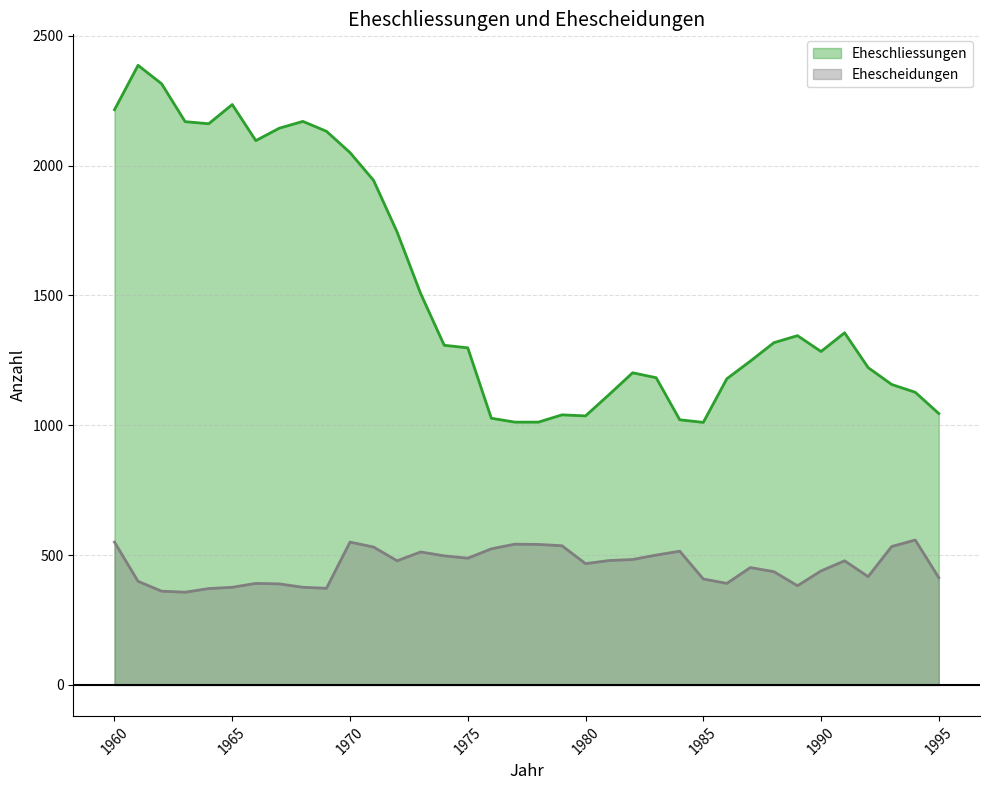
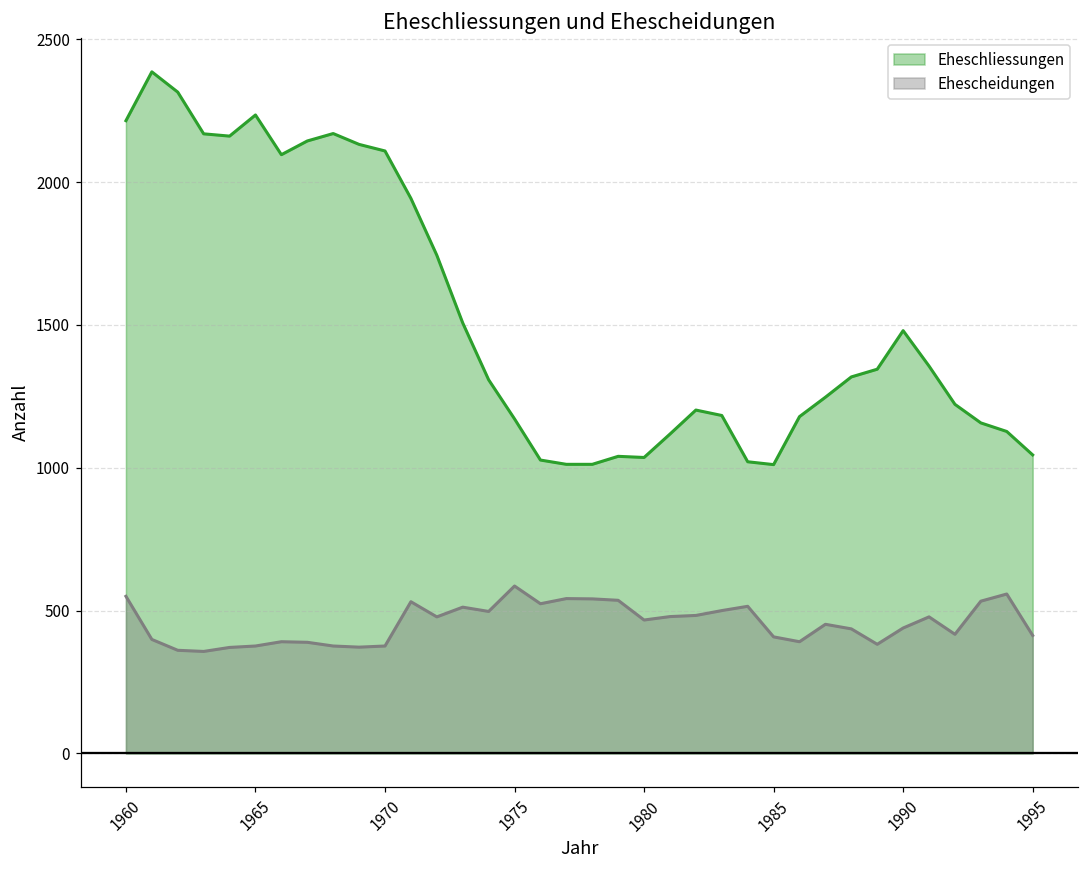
Eheschliessungen, 1970: 2050 -> 2110
Ehescheidungen, 1970: 550 -> 380
Eheschliessungen, 1975: 1300 -> 1170
Ehescheidungen, 1975: 490 -> 590
Eheschliessungen, 1990: 1280 -> 1480
